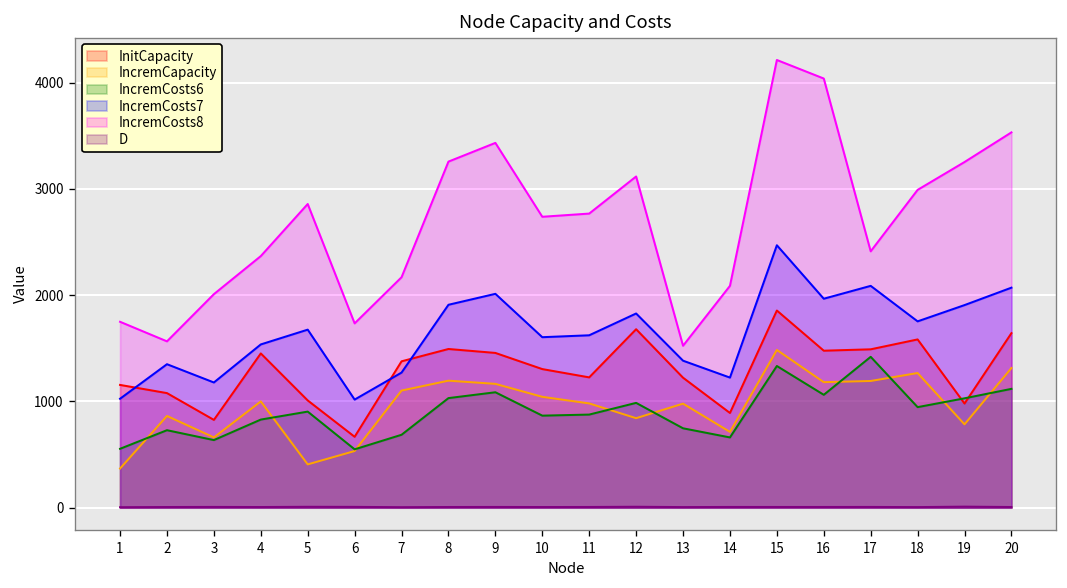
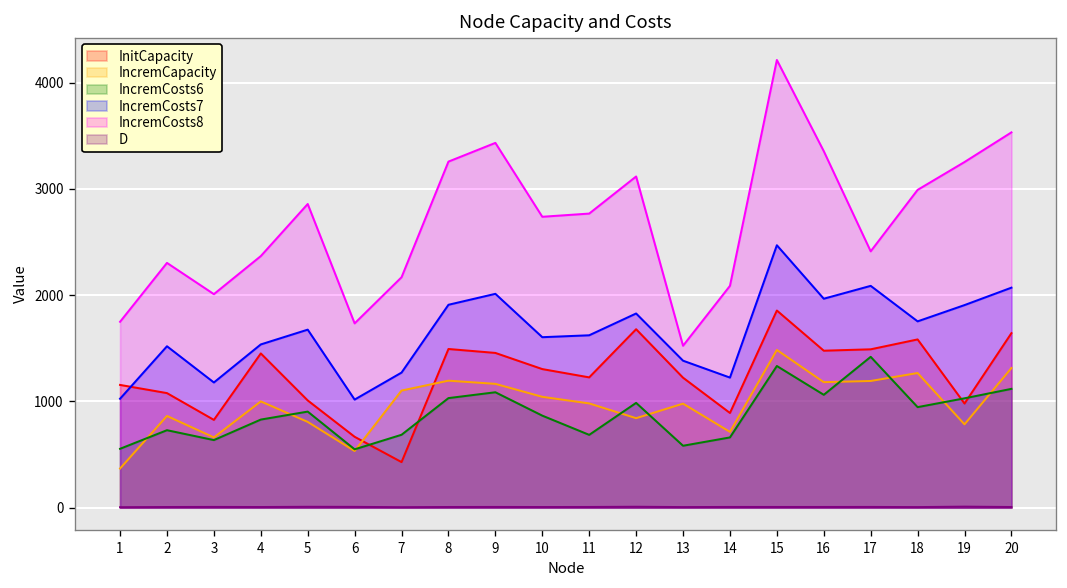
IncremCosts7, 2: 1400 -> 1500
IncremCosts8, 2: 1600 -> 2300
IncremCapacity, 5: 400 -> 800
InitCapacity, 7: 1400 -> 400
IncremCosts6, 11: 900 -> 700
IncremCosts6, 13: 700 -> 600
IncremCosts8, 16: 4000 -> 3400
